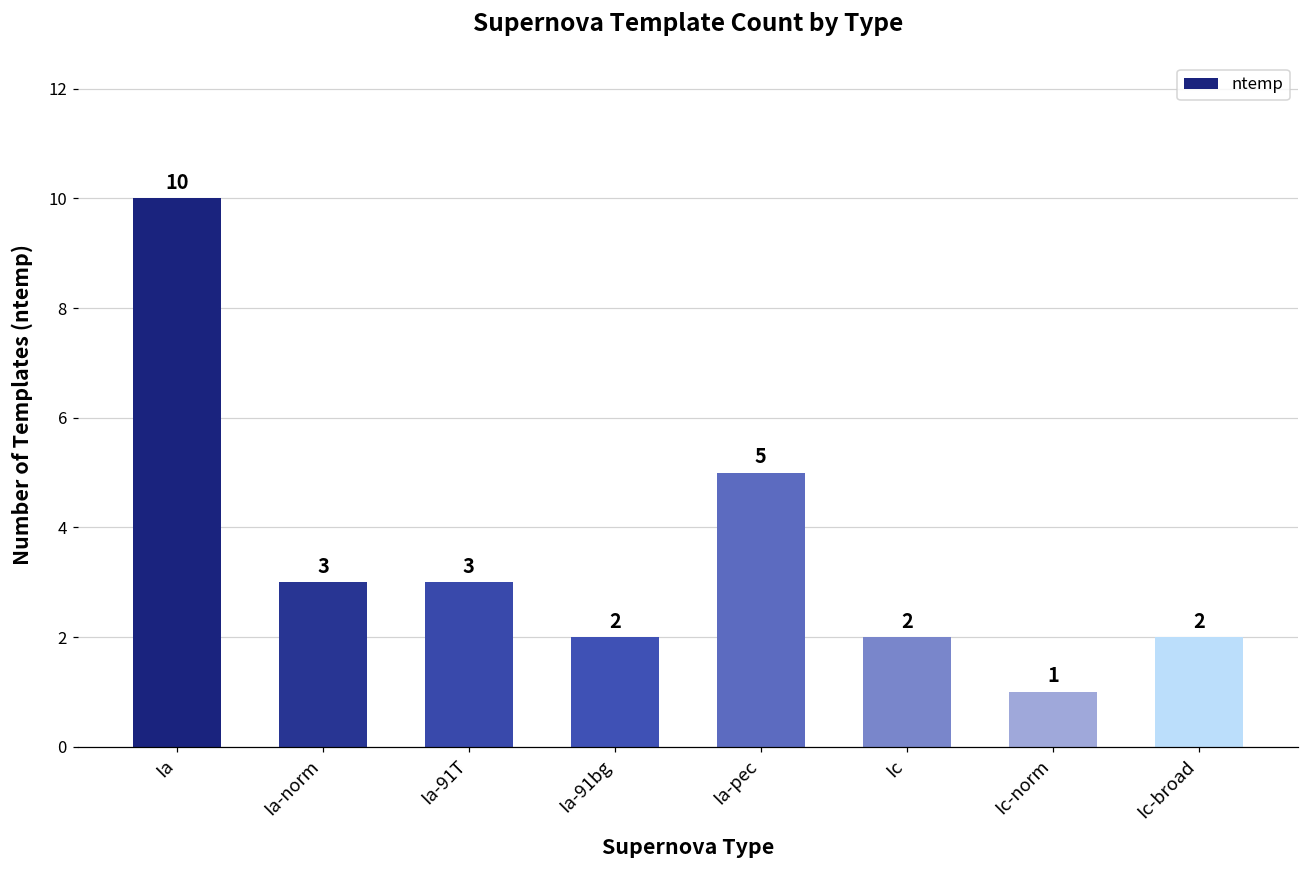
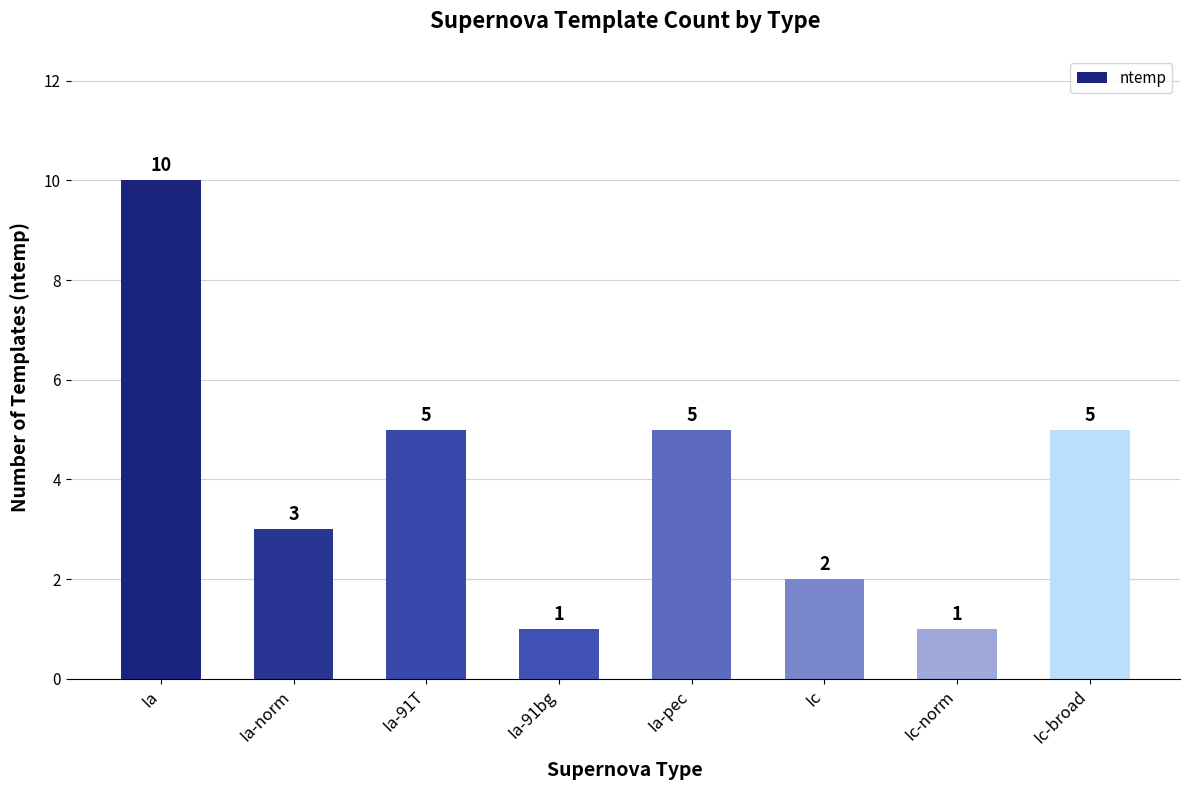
Ia-91T: 3 -> 5
Ia-91bg: 2 -> 1
Ic-broad: 2 -> 5
